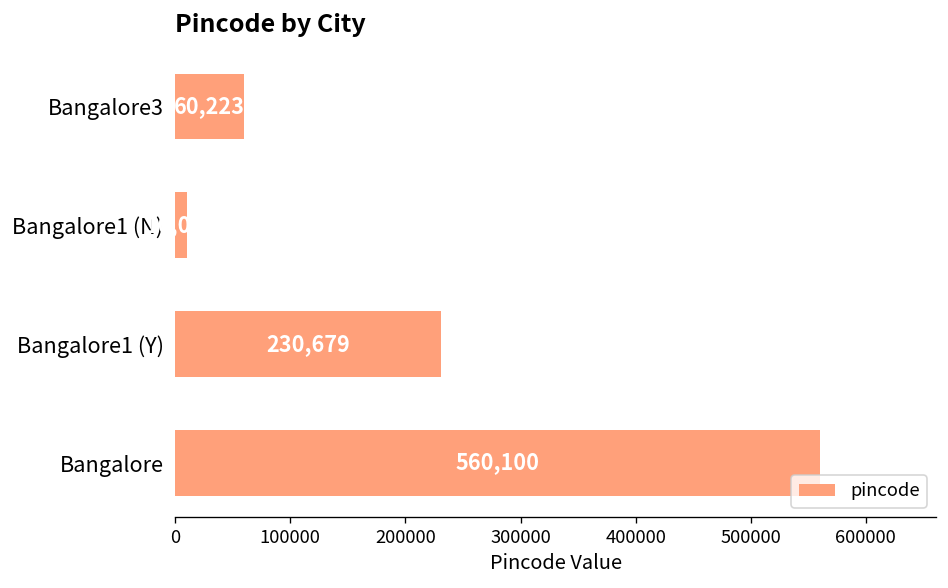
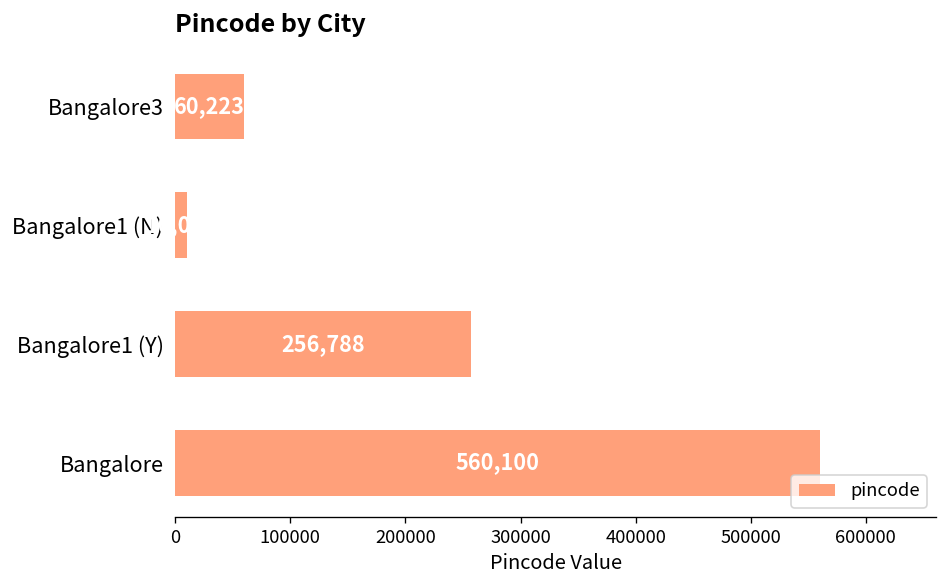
Bangalore1 (Y): 230,679 -> 256,788
